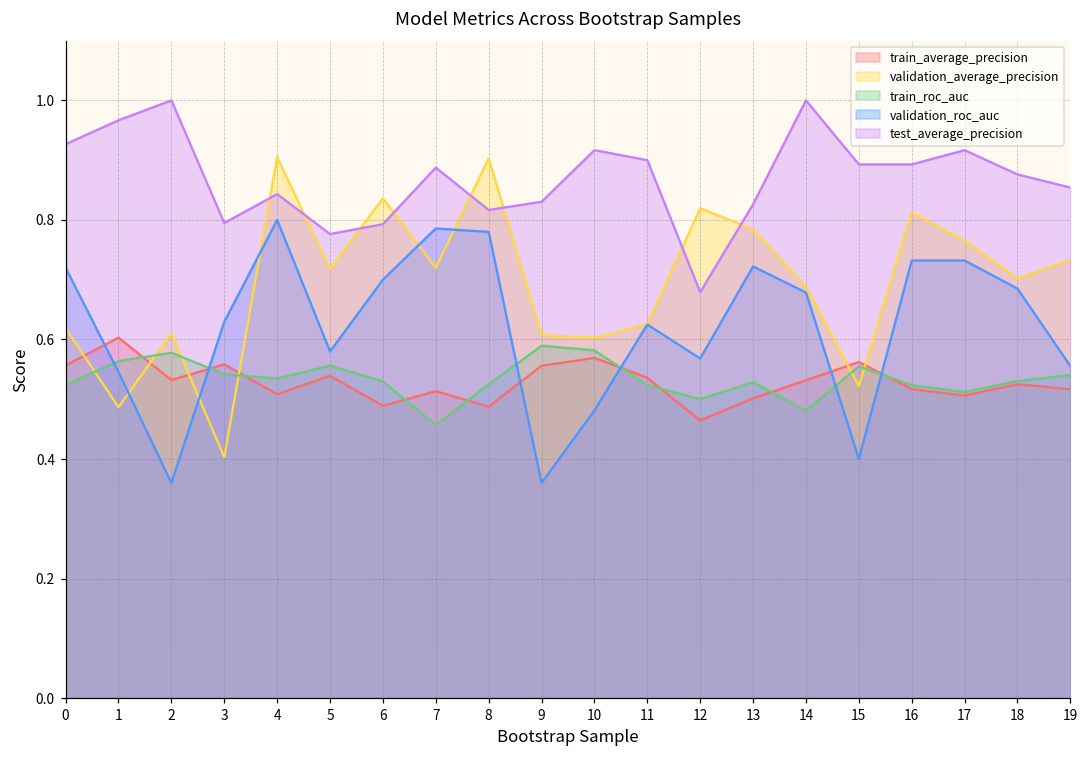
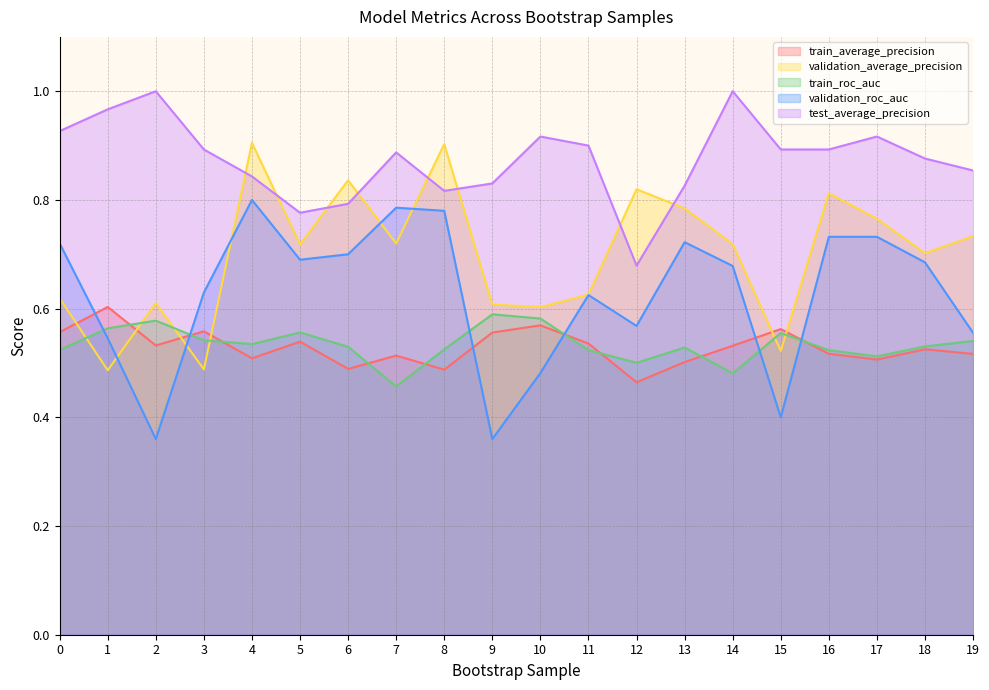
validation_average_precision, 3: 0.40 -> 0.49
test_average_precision, 3: 0.79 -> 0.89
validation_roc_auc, 5: 0.58 -> 0.69
validation_average_precision, 14: 0.69 -> 0.72
